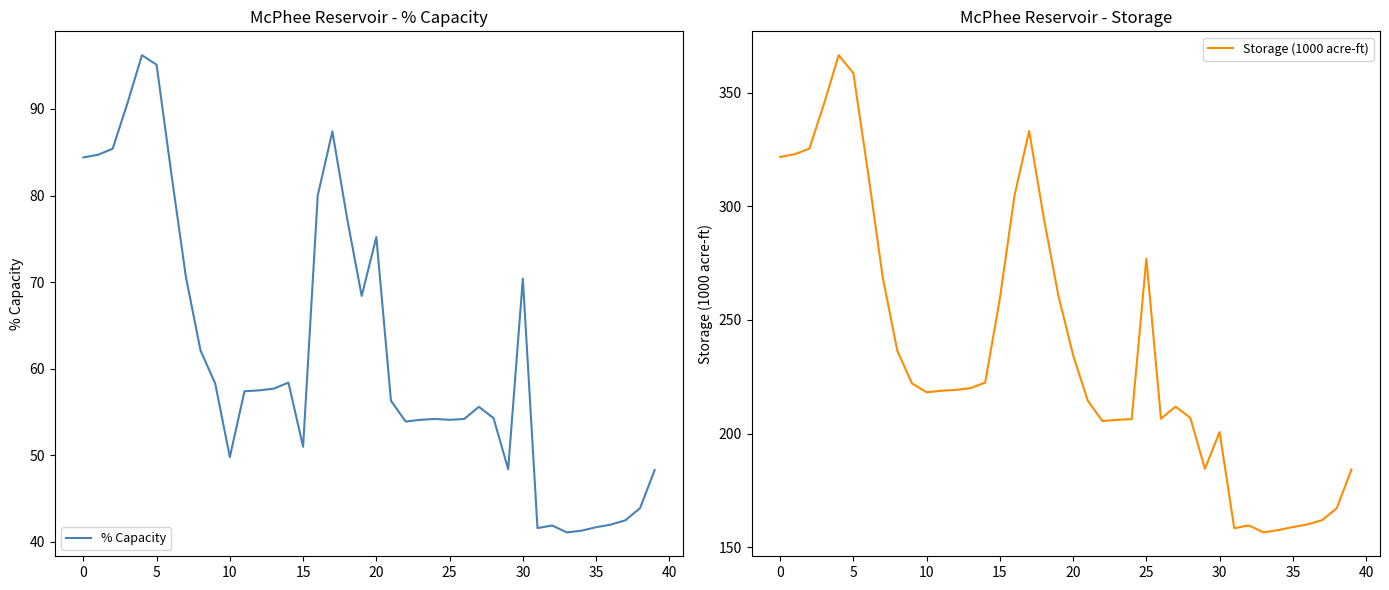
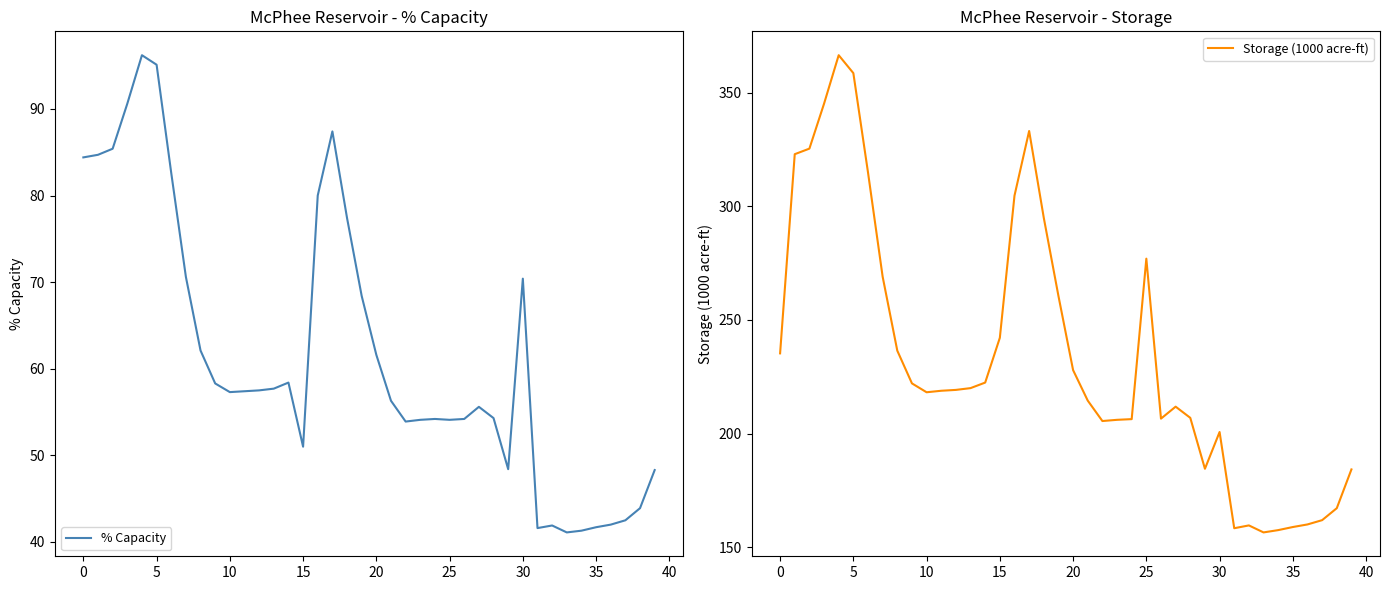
McPhee Reservoir - % Capacity, 10: 50 -> 57
McPhee Reservoir - % Capacity, 20: 75 -> 62
McPhee Reservoir - Storage, 0: 322 -> 235
McPhee Reservoir - Storage, 15: 259 -> 242
McPhee Reservoir - Storage, 20: 235 -> 228
